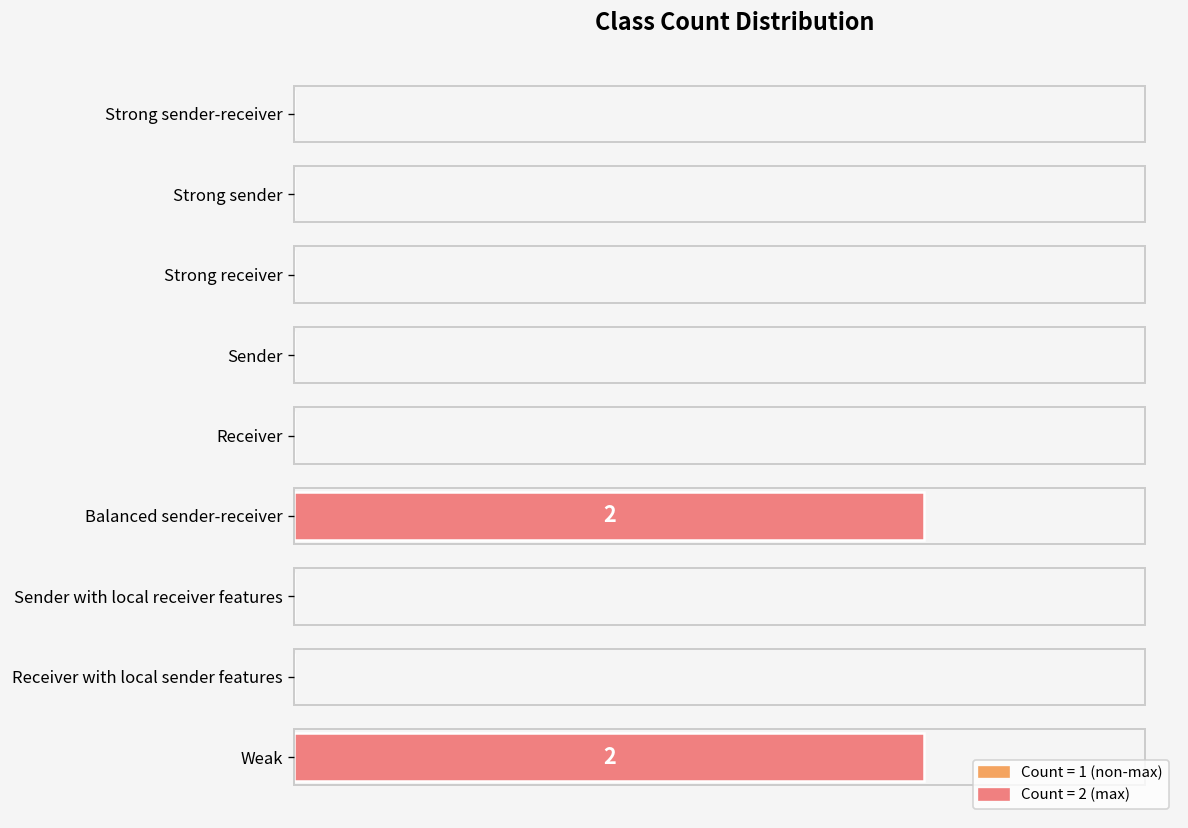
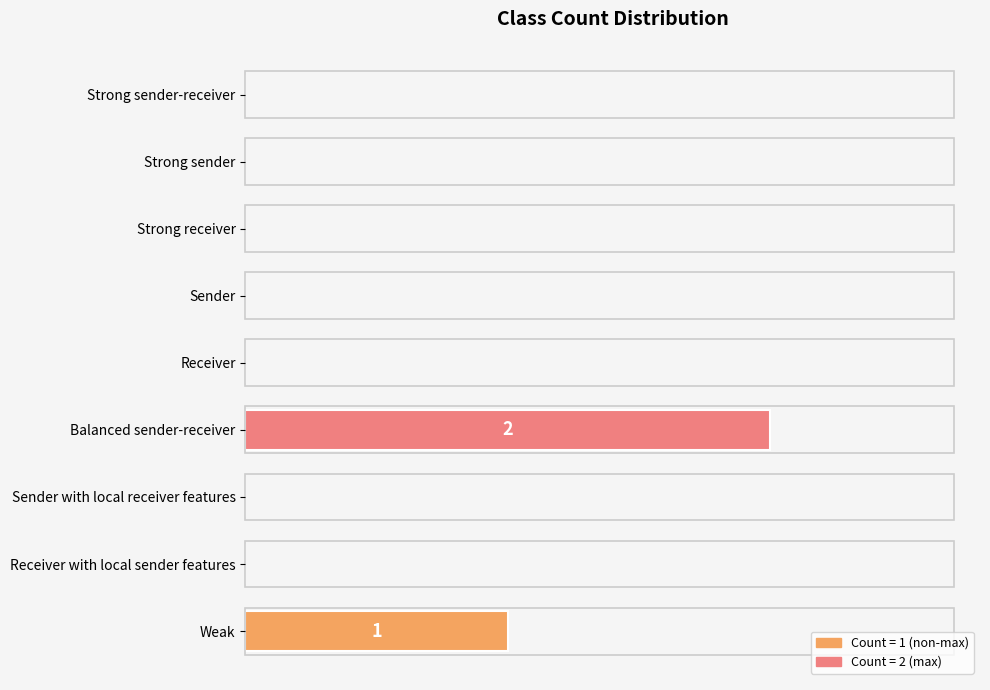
Weak: 2 -> 1
